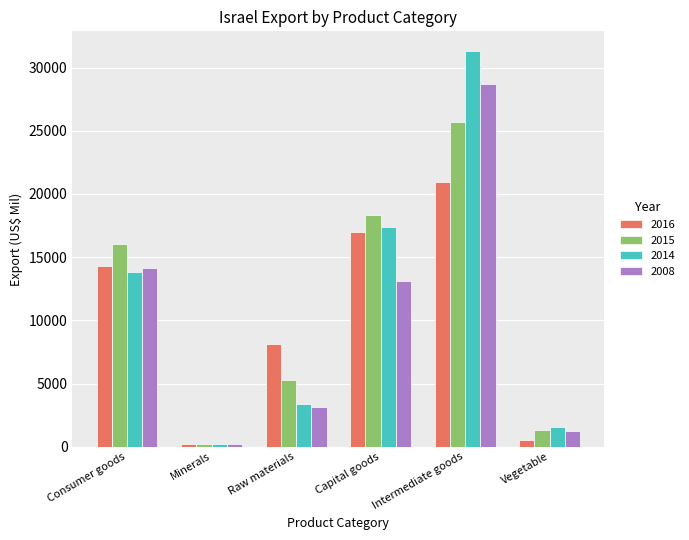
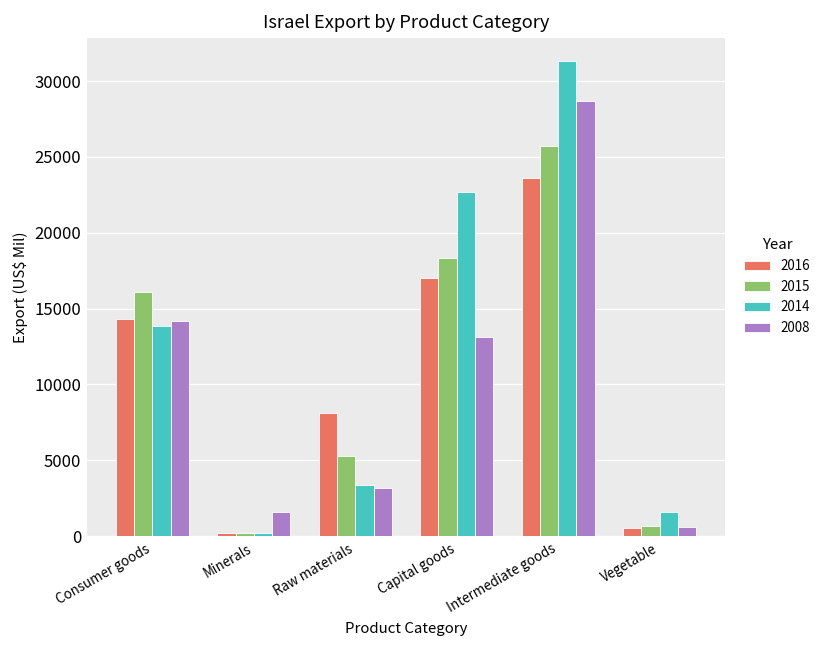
2008, Minerals: 200 -> 1600
2014, Capital goods: 17400 -> 22700
2016, Intermediate goods: 21000 -> 23600
2015, Vegetable: 1300 -> 700
2008, Vegetable: 1200 -> 600
